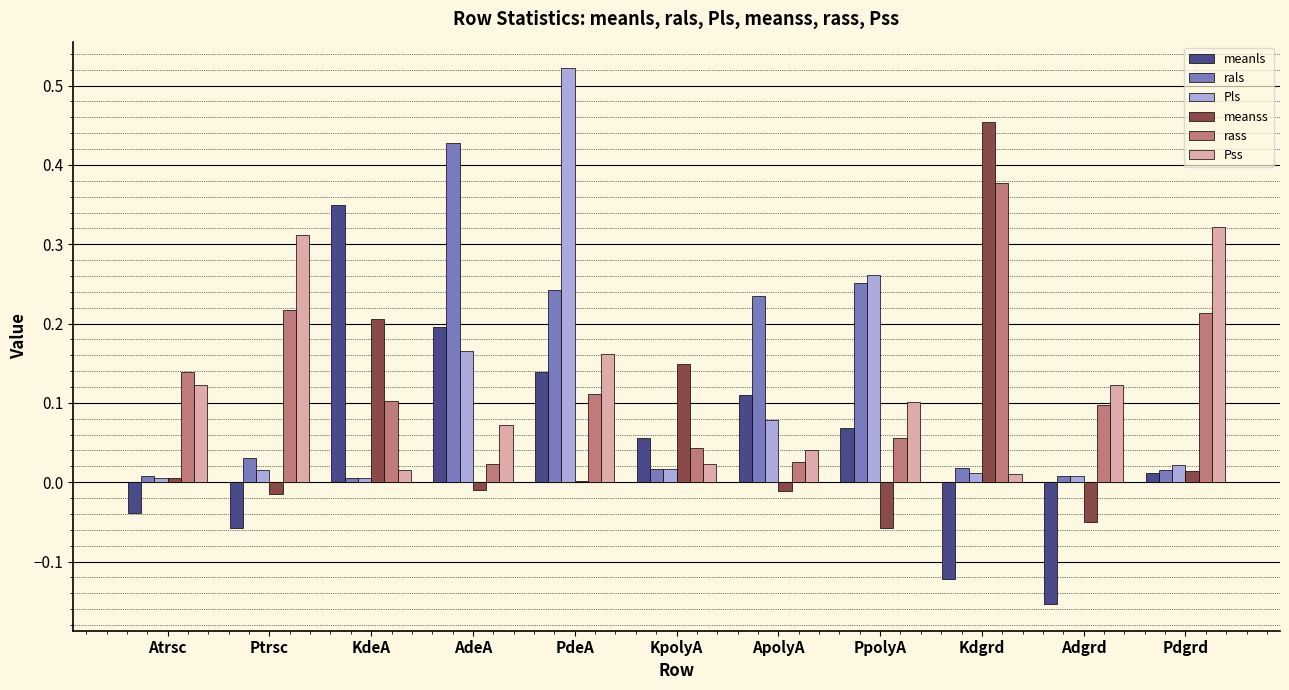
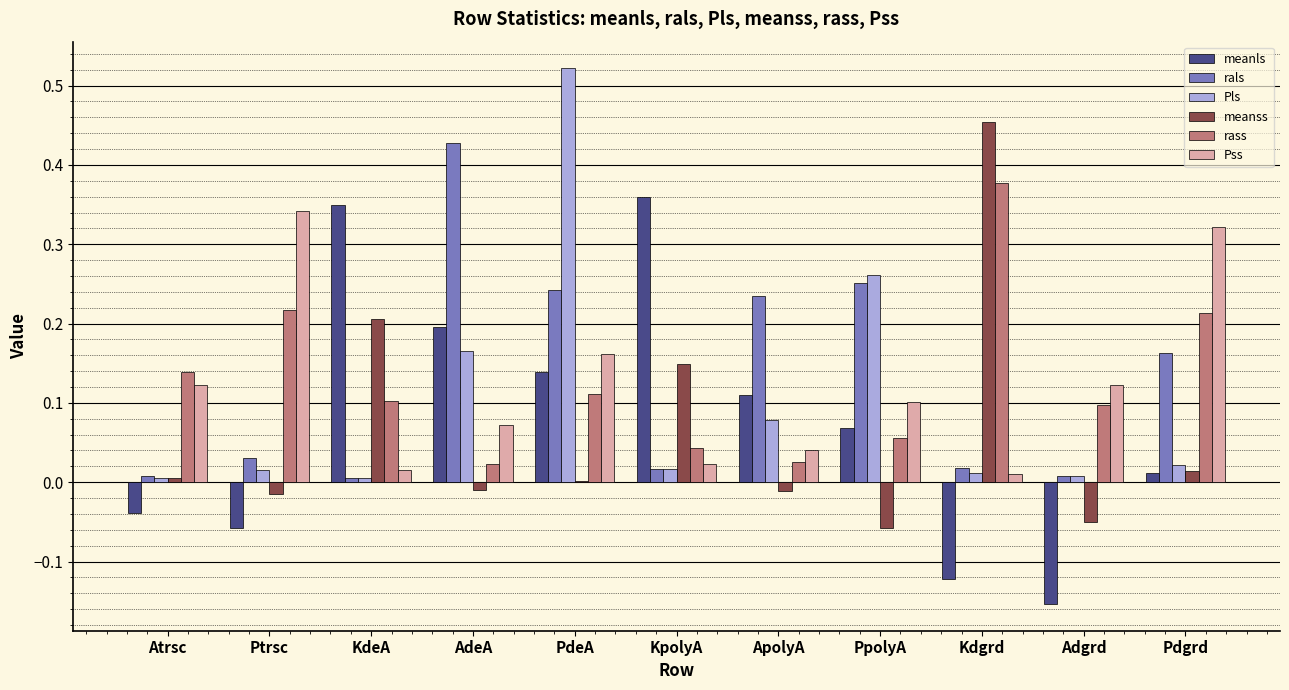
Pss, Ptrsc: 0.31 -> 0.34
meanls, KpolyA: 0.06 -> 0.36
rals, Pdgrd: 0.02 -> 0.16
